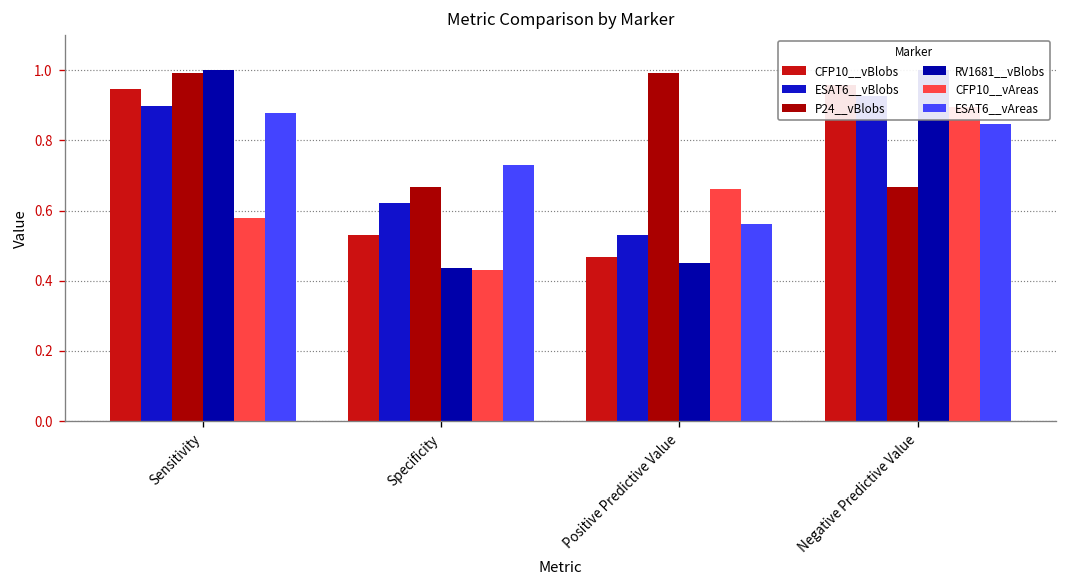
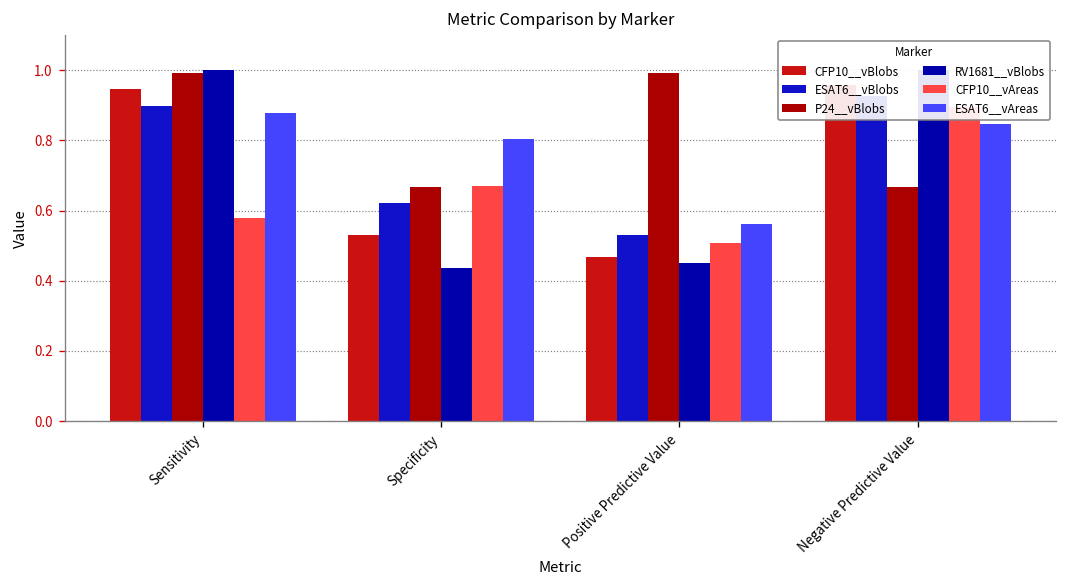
CFP10__vAreas, Specificity: 0.43 -> 0.67
ESAT6__vAreas, Specificity: 0.73 -> 0.80
CFP10__vAreas, Positive Predictive Value: 0.66 -> 0.51
